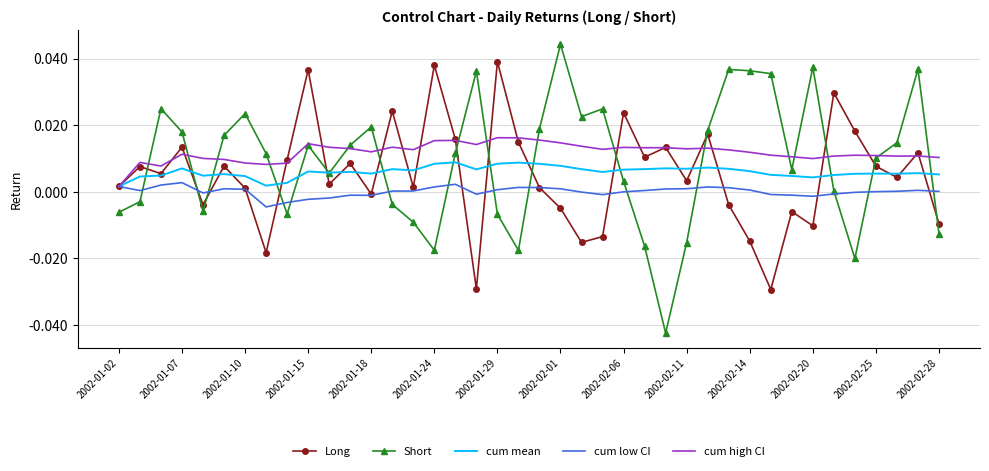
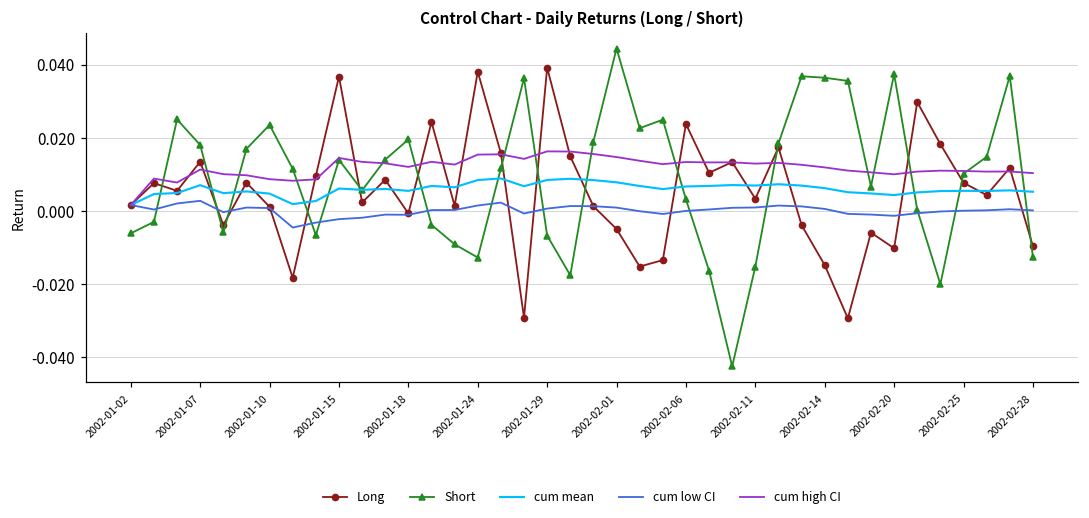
Short, 2002-01-24: -0.018 -> -0.013
